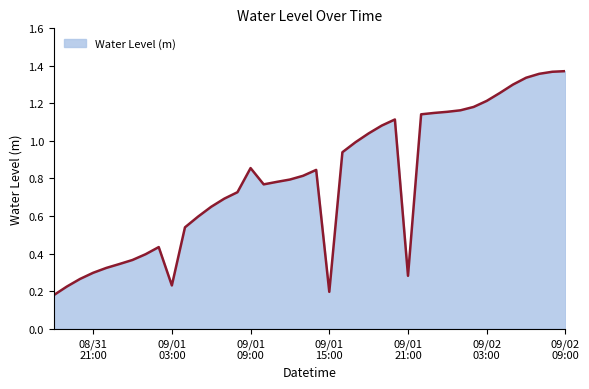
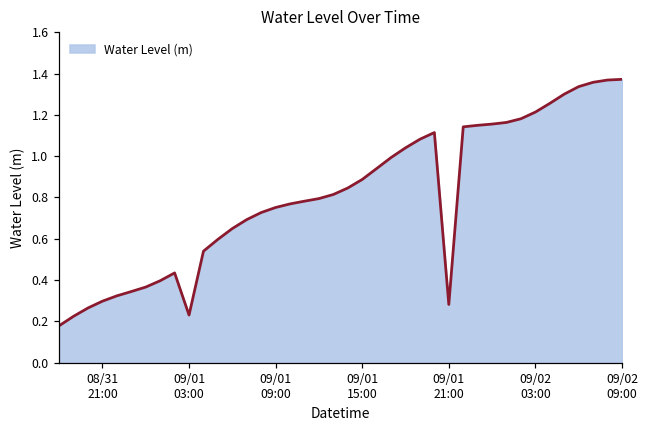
09/01 09:00: 0.86 -> 0.75
09/01 15:00: 0.20 -> 0.89
